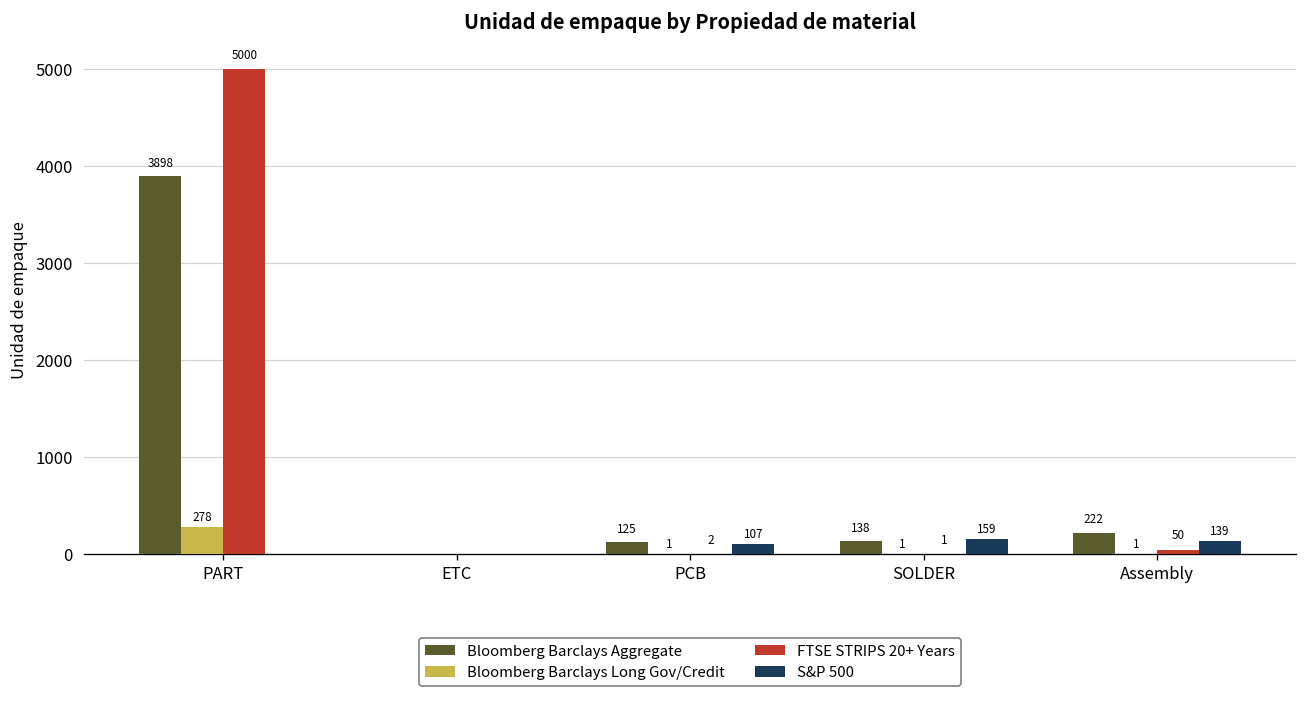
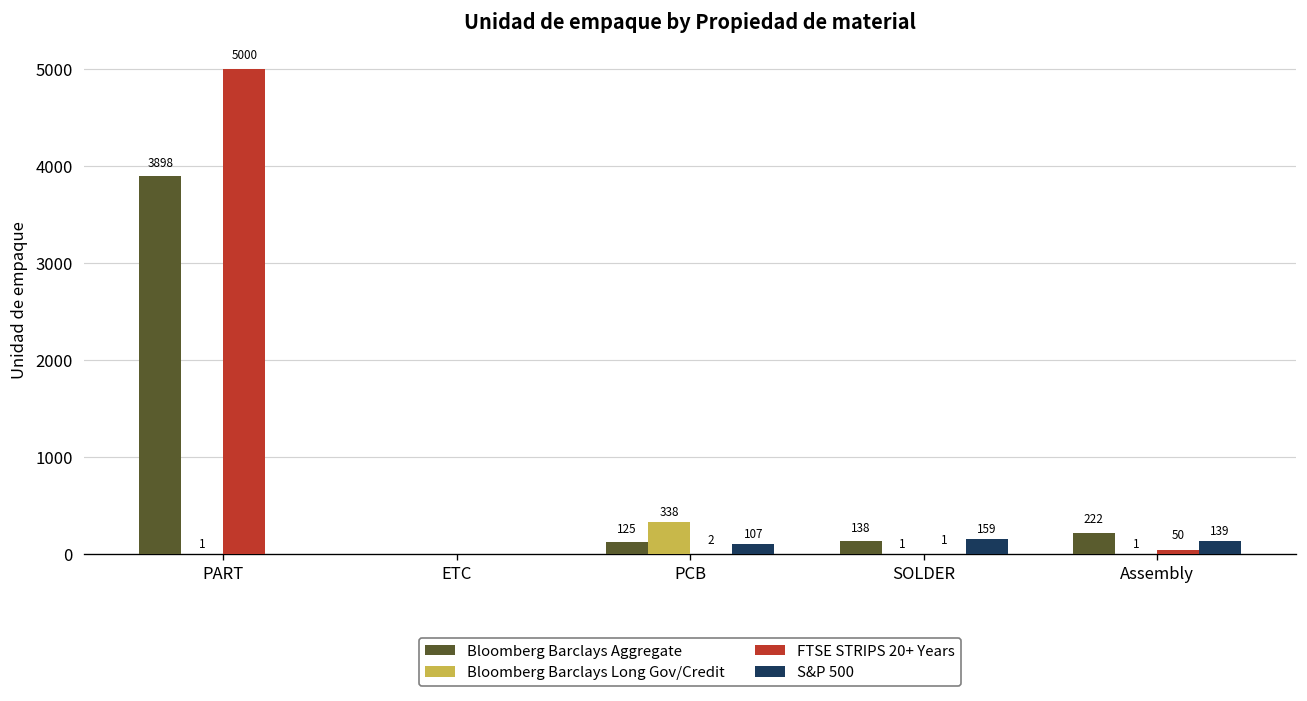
Bloomberg Barclays Long Gov/Credit, PART: 278 -> 1
Bloomberg Barclays Long Gov/Credit, PCB: 1 -> 338
